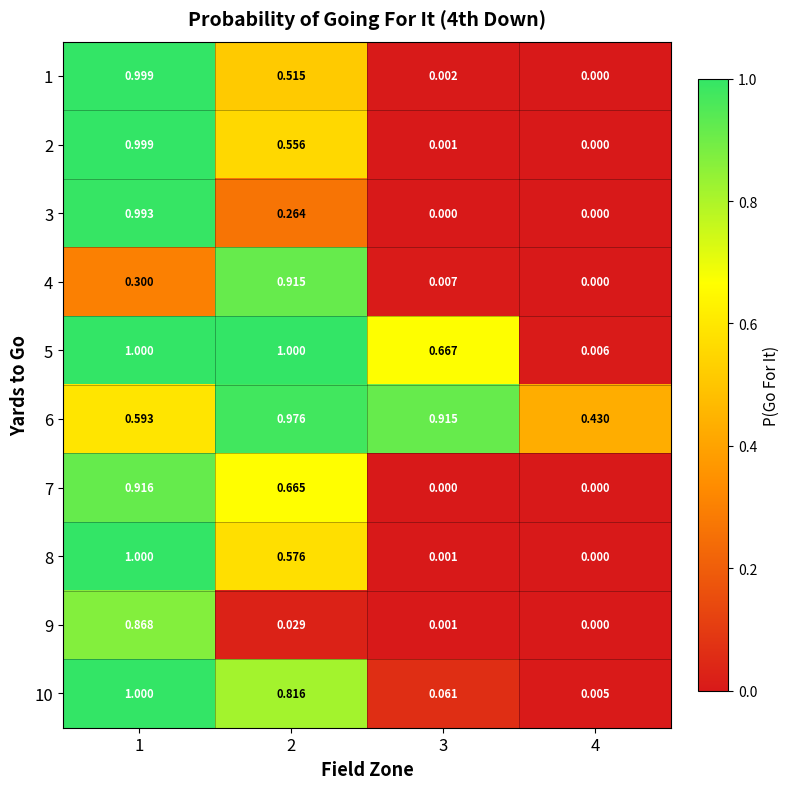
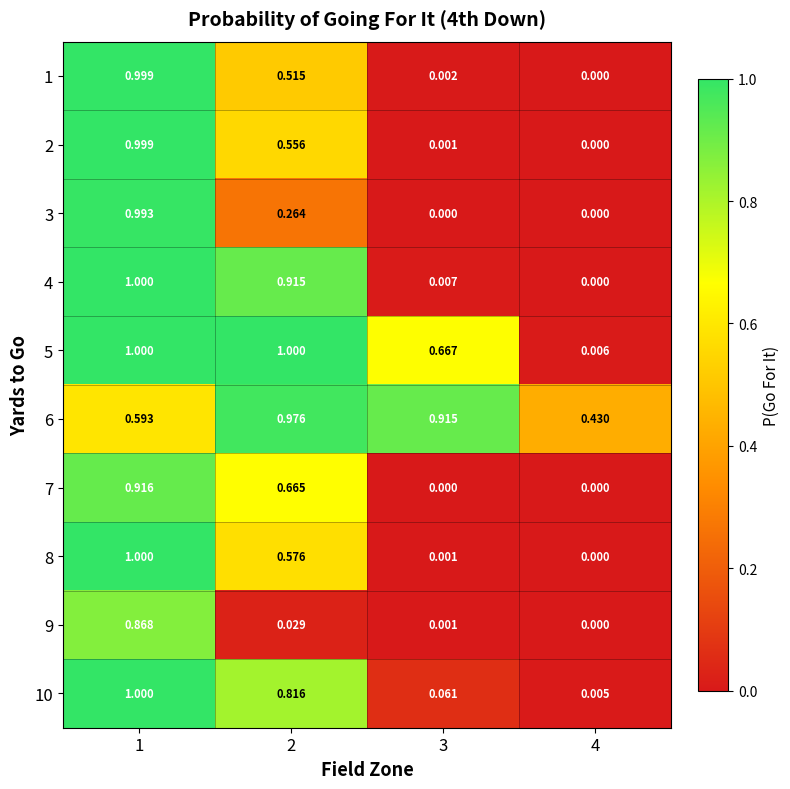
4, 1: 0.300 -> 1.000
